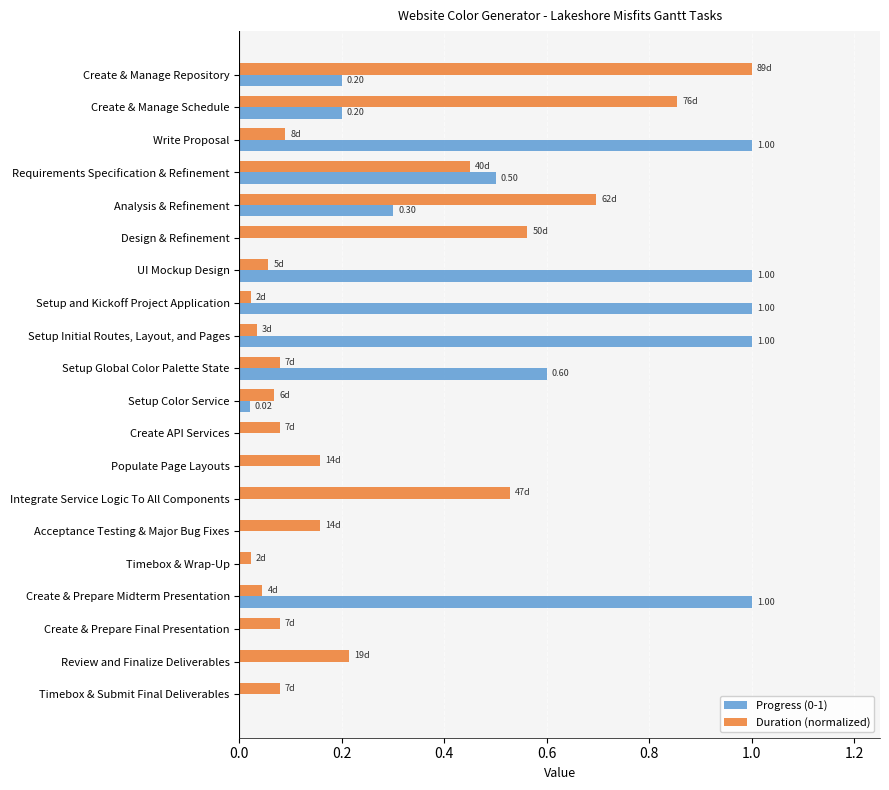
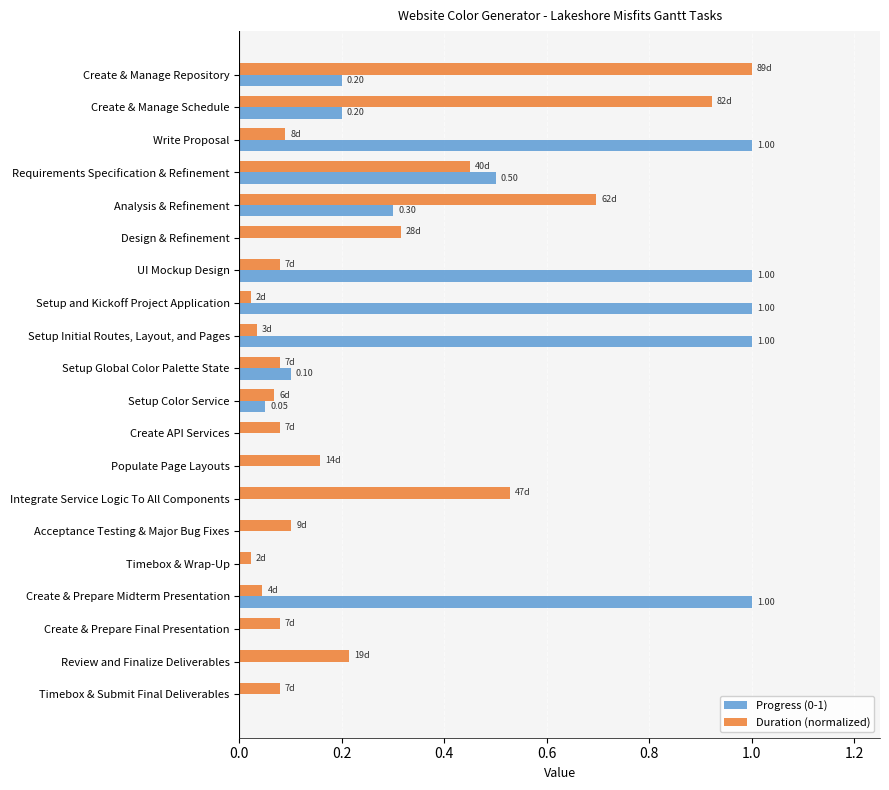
Duration (normalized), Create & Manage Schedule: 76d -> 82d
Duration (normalized), Design & Refinement: 50d -> 28d
Duration (normalized), UI Mockup Design: 5d -> 7d
Progress (0-1), Setup Global Color Palette State: 0.60 -> 0.10
Progress (0-1), Setup Color Service: 0.02 -> 0.05
Duration (normalized), Acceptance Testing & Major Bug Fixes: 14d -> 9d
